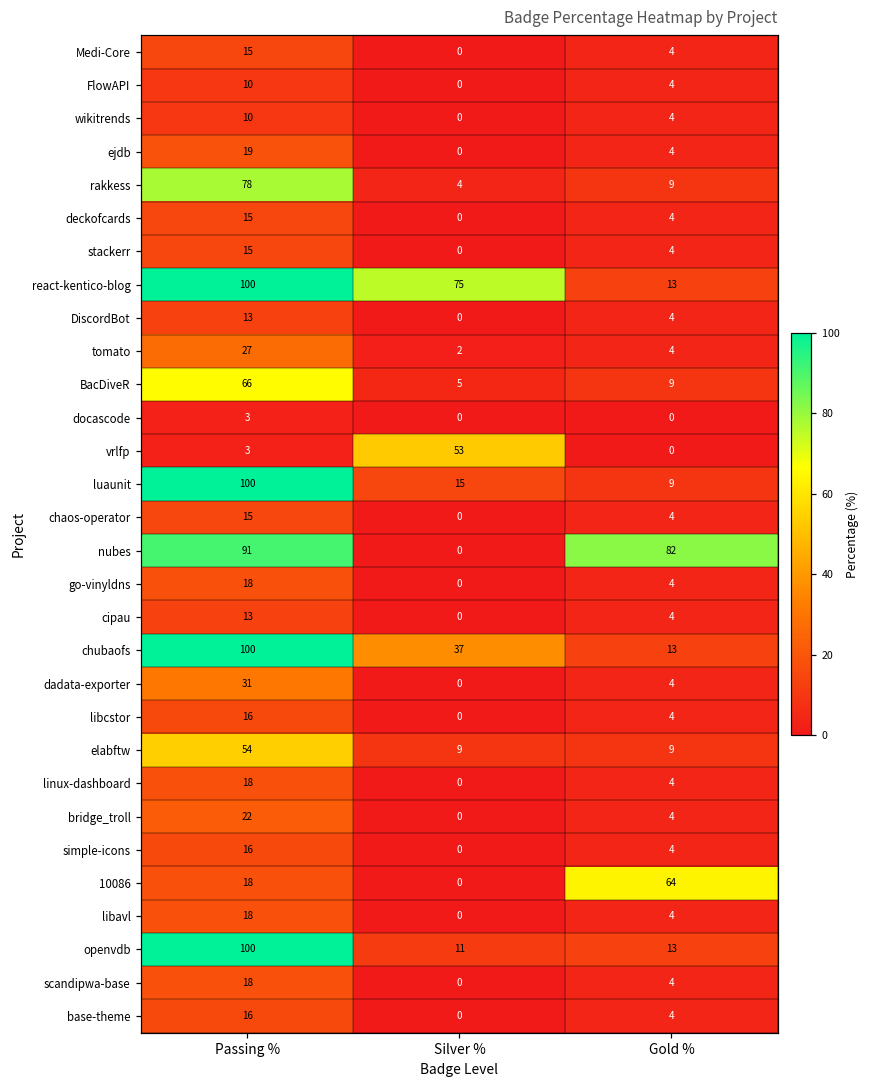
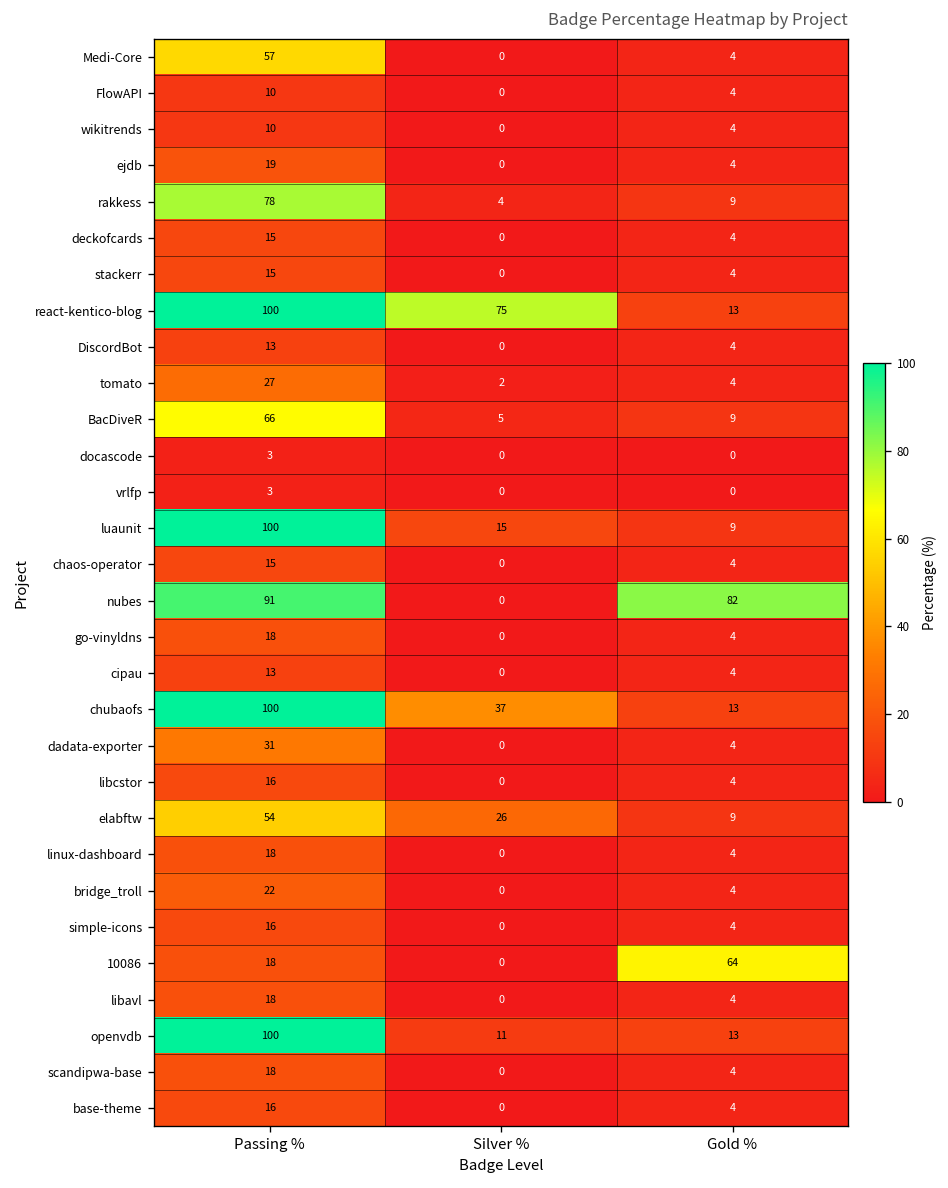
Medi-Core, Passing %: 15 -> 57
vrlfp, Silver %: 53 -> 0
elabftw, Silver %: 9 -> 26
